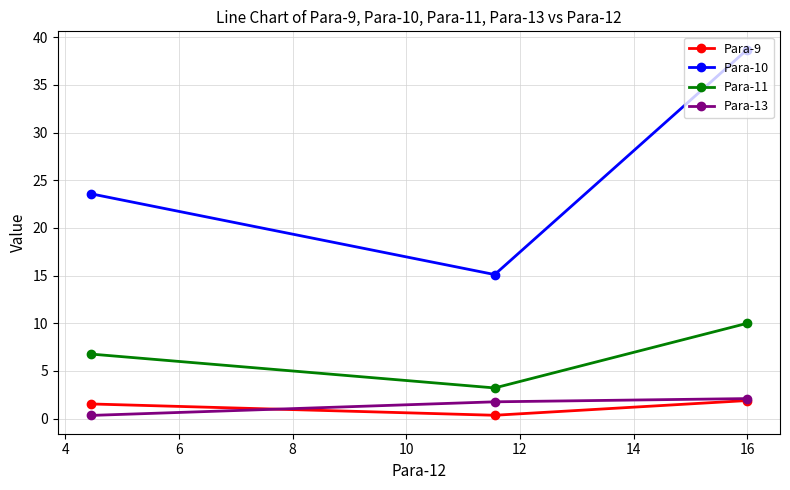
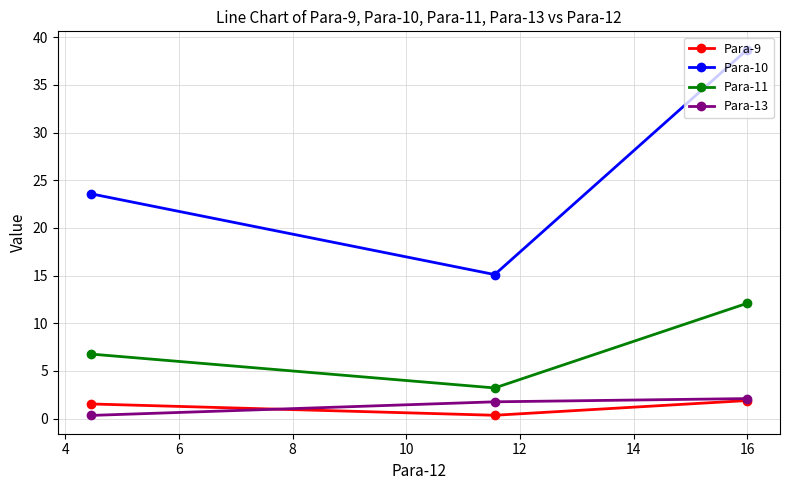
Para-11, 16: 10 -> 12
